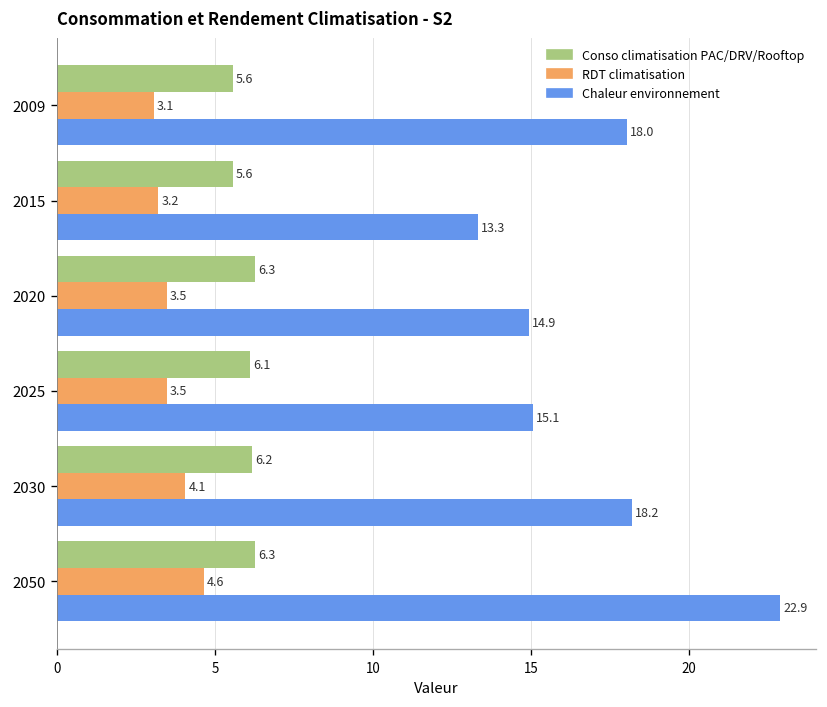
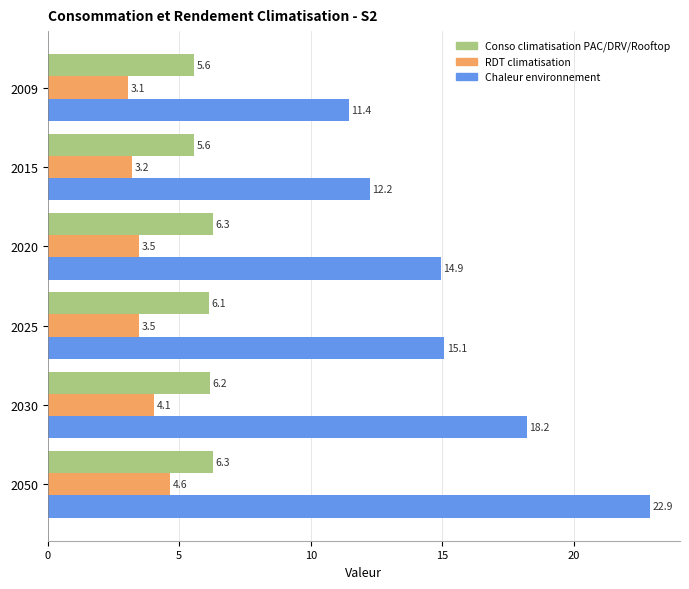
Chaleur environnement, 2009: 18.0 -> 11.4
Chaleur environnement, 2015: 13.3 -> 12.2
